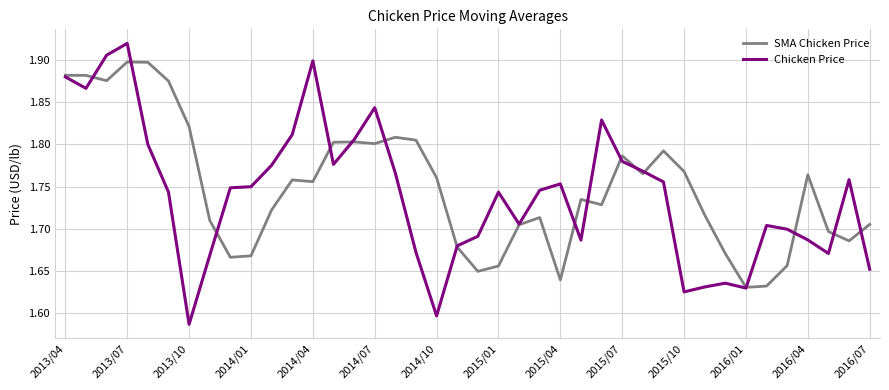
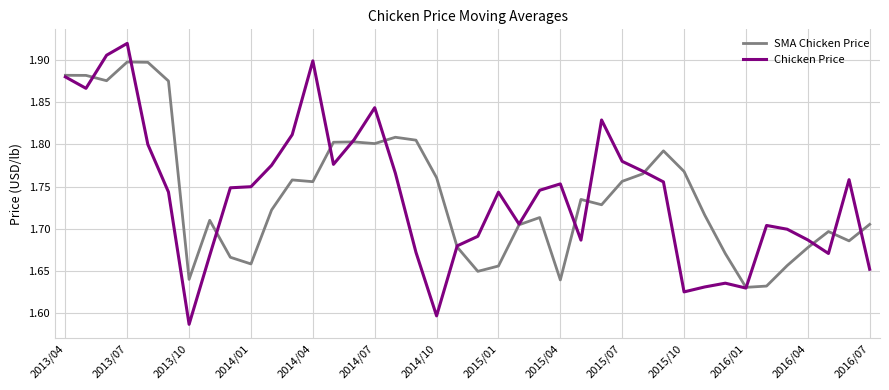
SMA Chicken Price, 2013/10: 1.82 -> 1.64
SMA Chicken Price, 2014/01: 1.67 -> 1.66
SMA Chicken Price, 2015/07: 1.79 -> 1.76
SMA Chicken Price, 2016/04: 1.76 -> 1.68
